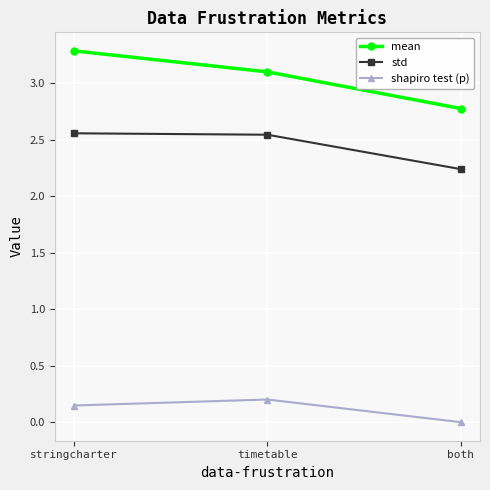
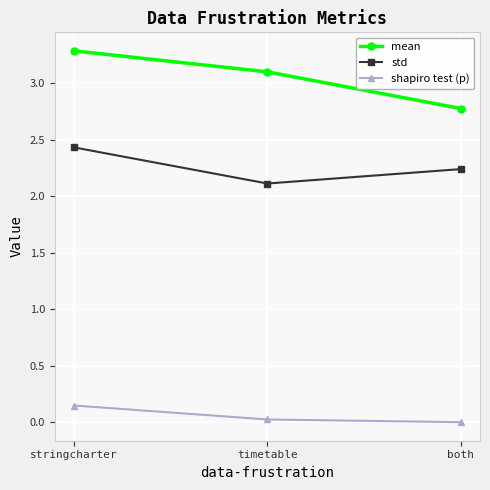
std, stringcharter: 2.56 -> 2.43
std, timetable: 2.54 -> 2.11
shapiro test (p), timetable: 0.20 -> 0.02
